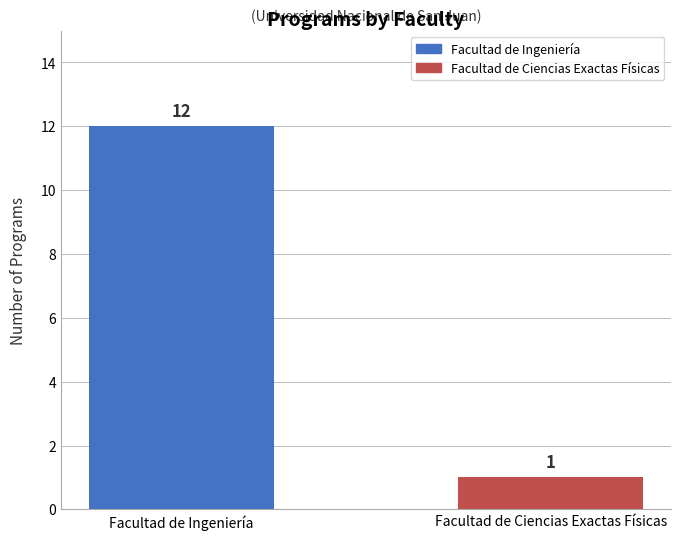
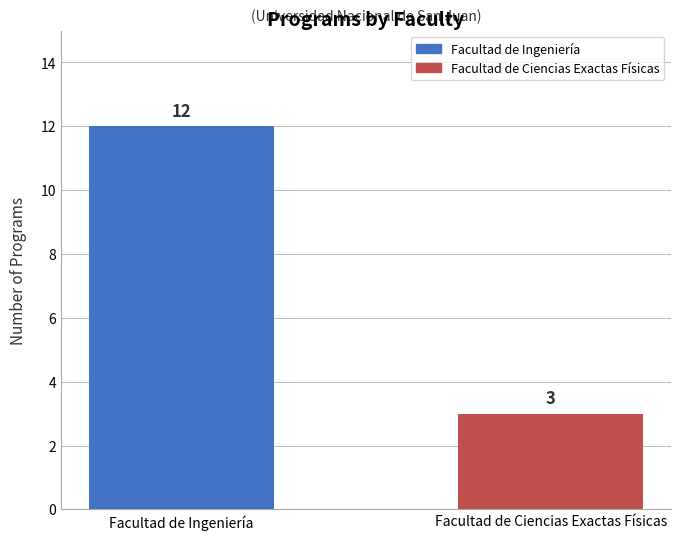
Facultad de Ciencias Exactas Físicas: 1 -> 3
